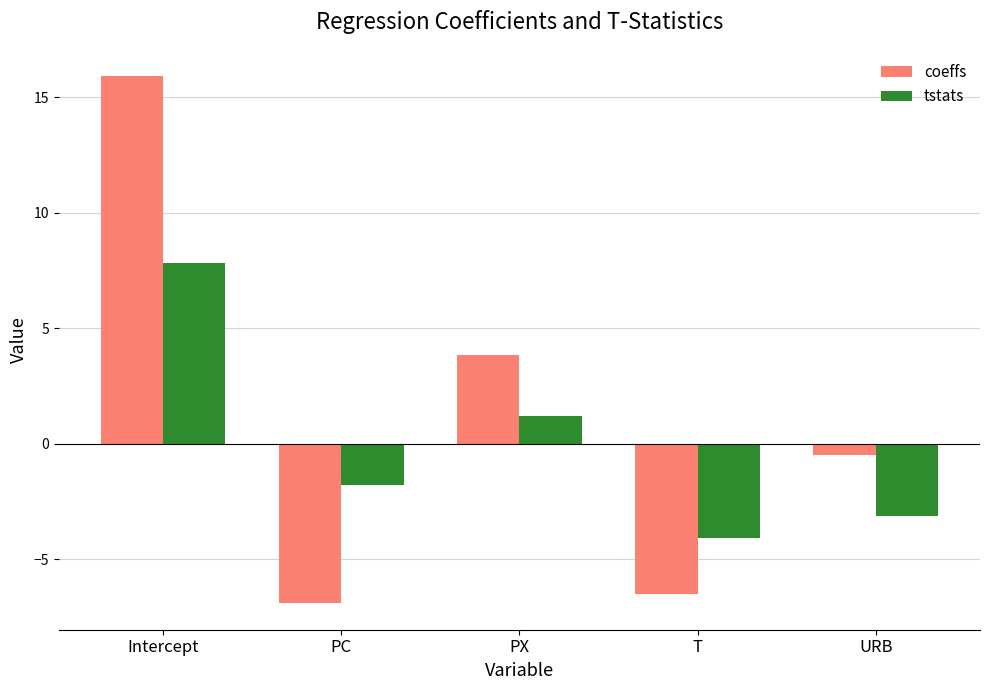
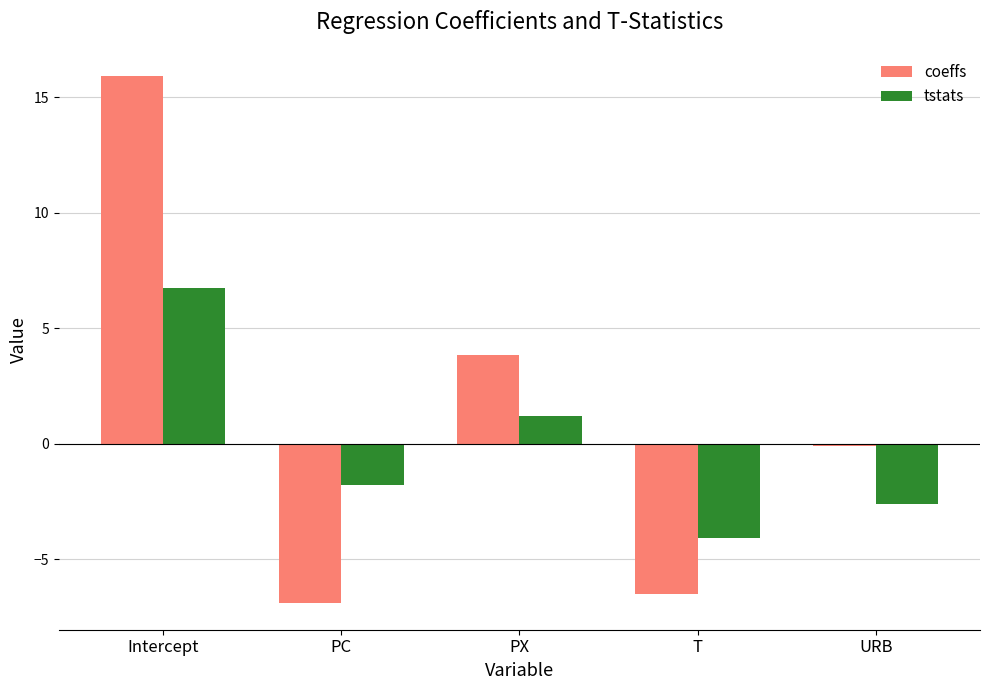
tstats, Intercept: 7.8 -> 6.8
coeffs, URB: -0.5 -> -0.1
tstats, URB: -3.1 -> -2.6
